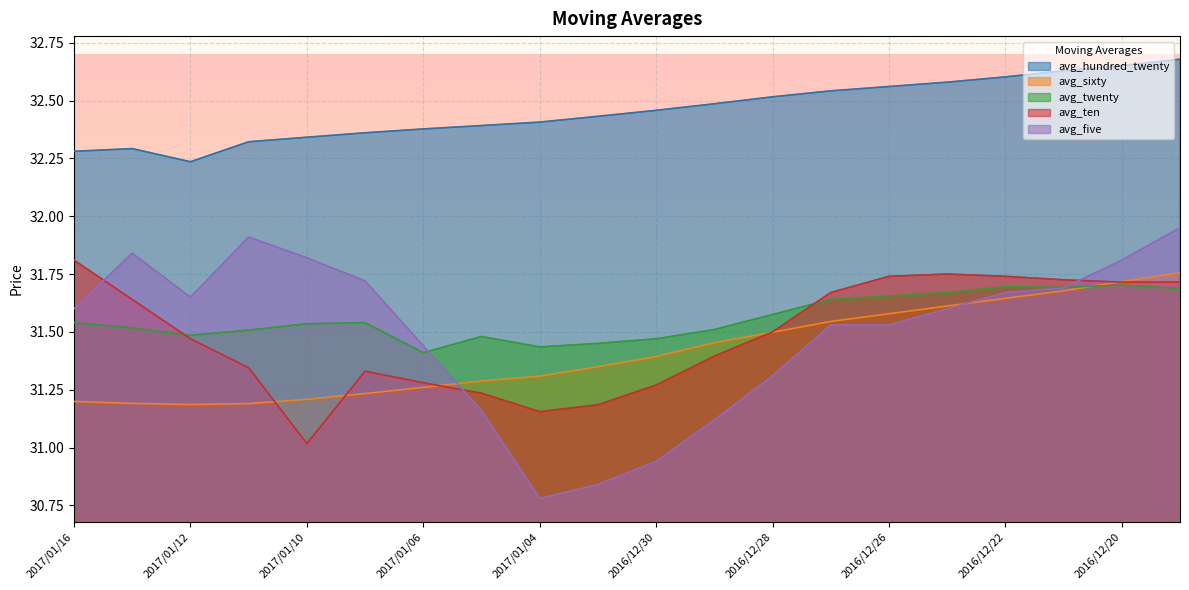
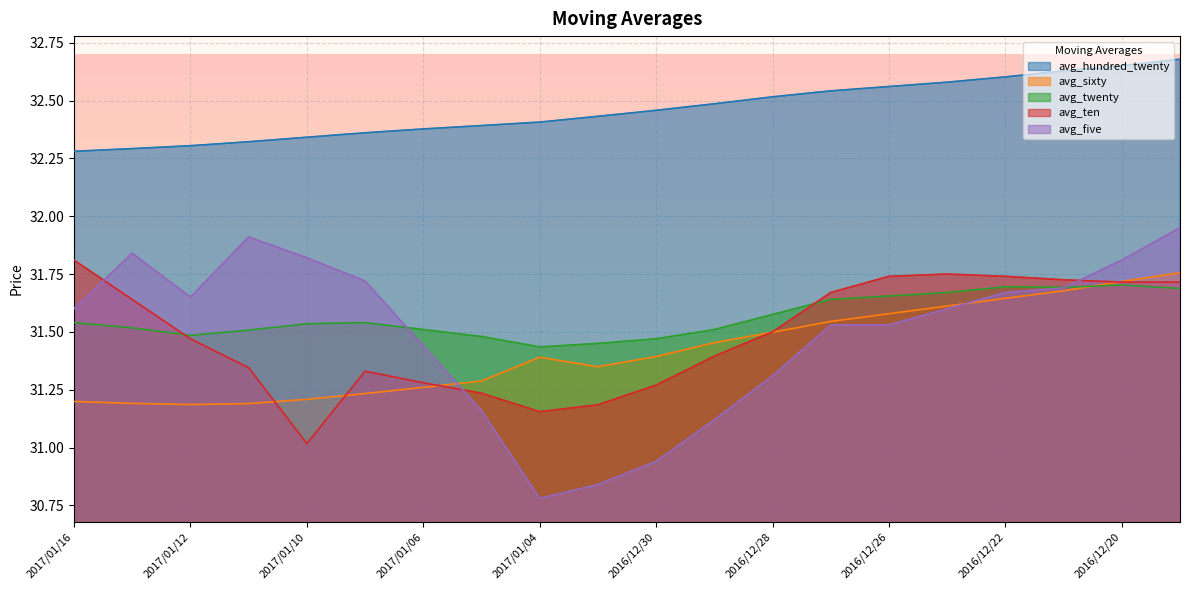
avg_hundred_twenty, 2017/01/12: 32.24 -> 32.30
avg_twenty, 2017/01/06: 31.41 -> 31.51
avg_sixty, 2017/01/04: 31.31 -> 31.39
